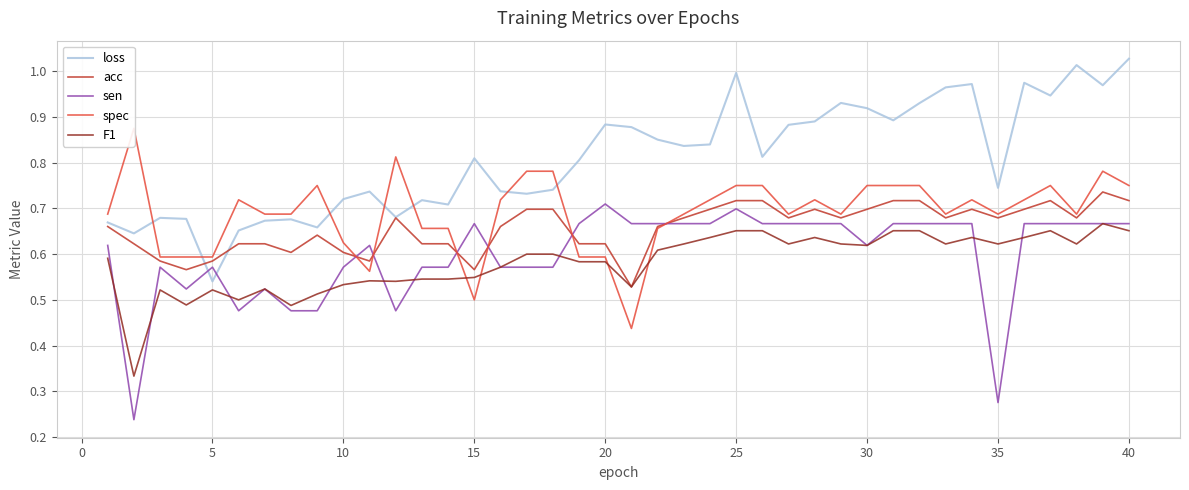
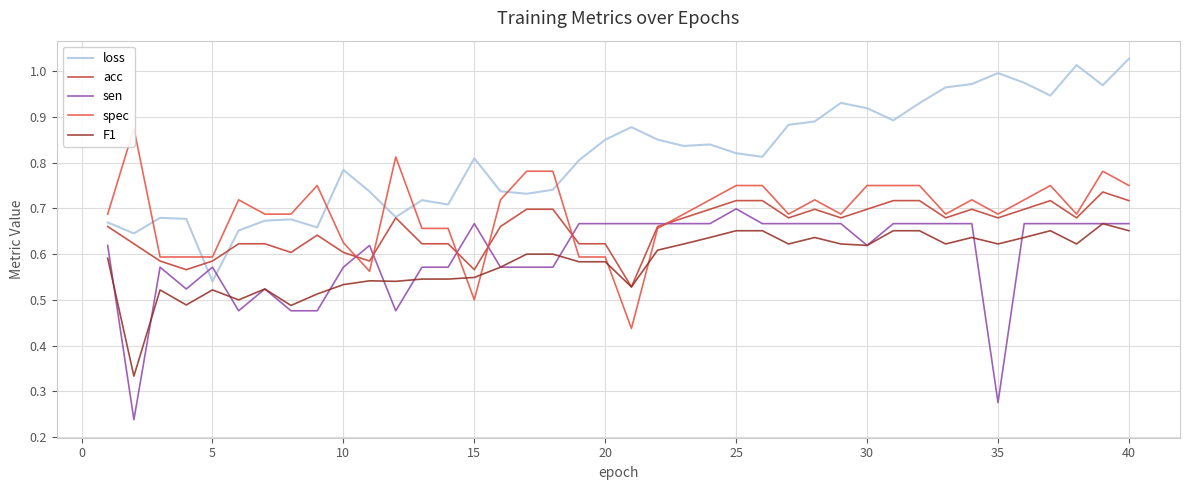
loss, 10: 0.72 -> 0.78
loss, 20: 0.88 -> 0.85
sen, 20: 0.71 -> 0.67
loss, 25: 1.00 -> 0.82
loss, 35: 0.74 -> 1.00
